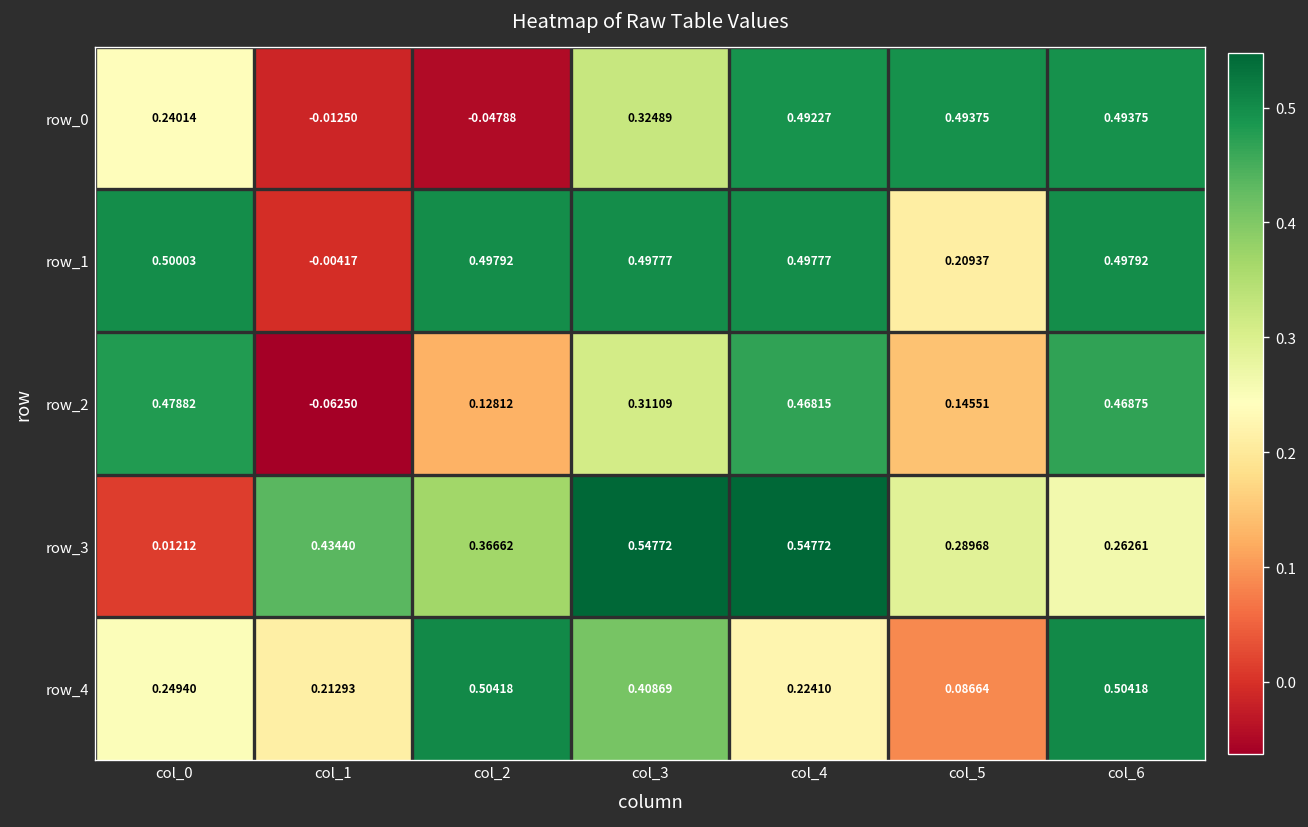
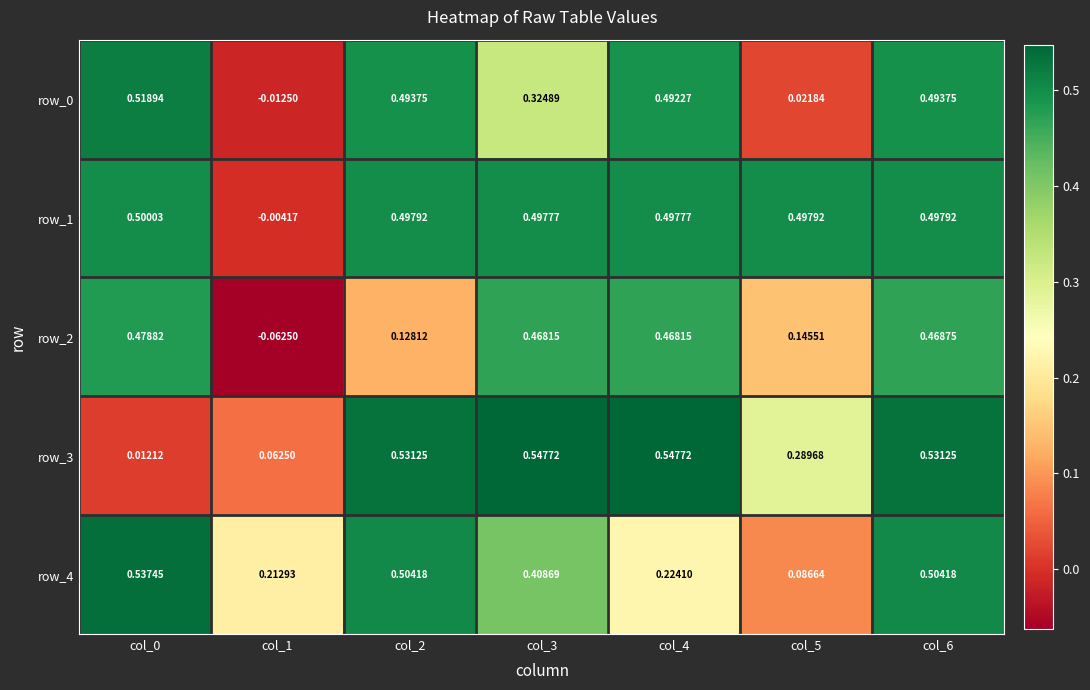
row_0, col_0: 0.24014 -> 0.51894
row_0, col_2: -0.04788 -> 0.49375
row_0, col_5: 0.49375 -> 0.02184
row_1, col_5: 0.20937 -> 0.49792
row_2, col_3: 0.31109 -> 0.46815
row_3, col_1: 0.43440 -> 0.06250
row_3, col_2: 0.36662 -> 0.53125
row_3, col_6: 0.26261 -> 0.53125
row_4, col_0: 0.24940 -> 0.53745
